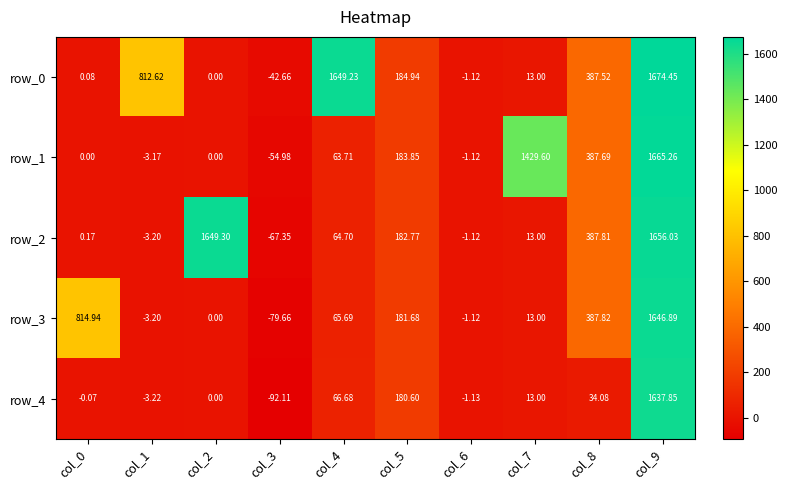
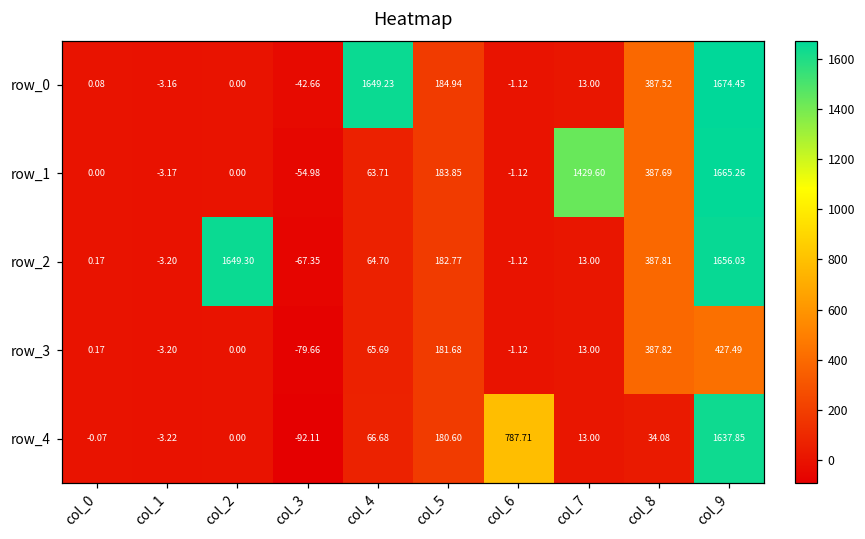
row_0, col_1: 812.62 -> -3.16
row_3, col_0: 814.94 -> 0.17
row_3, col_9: 1646.89 -> 427.49
row_4, col_6: -1.13 -> 787.71
